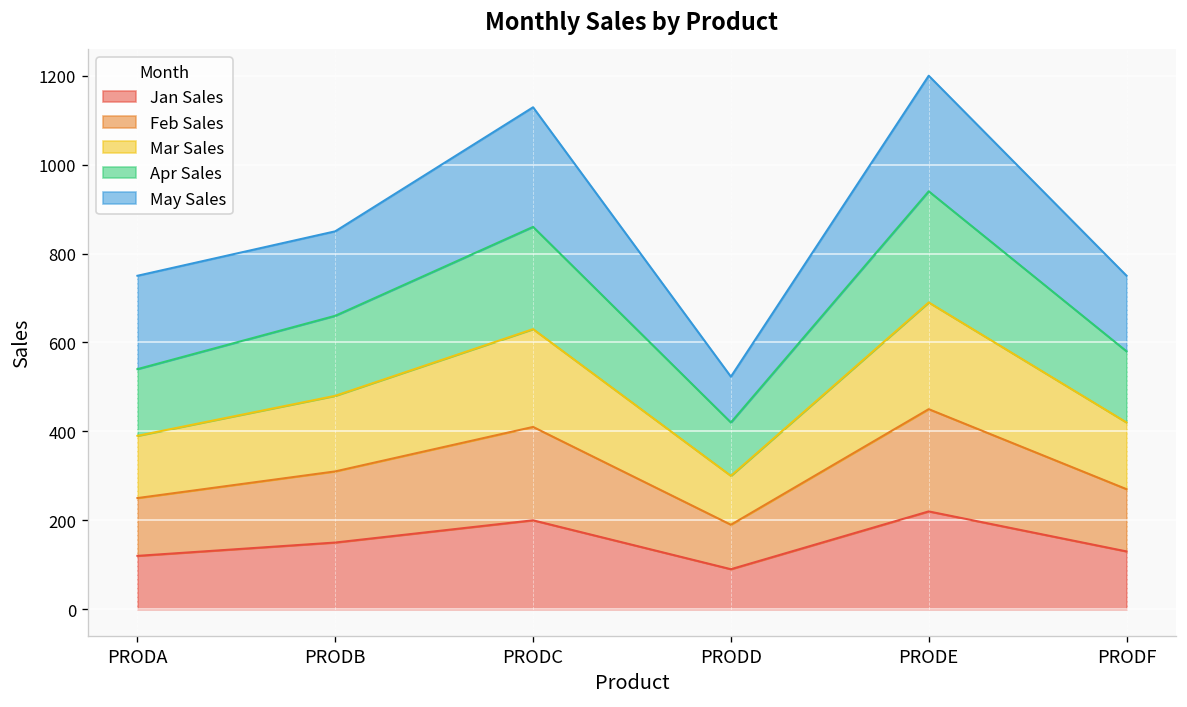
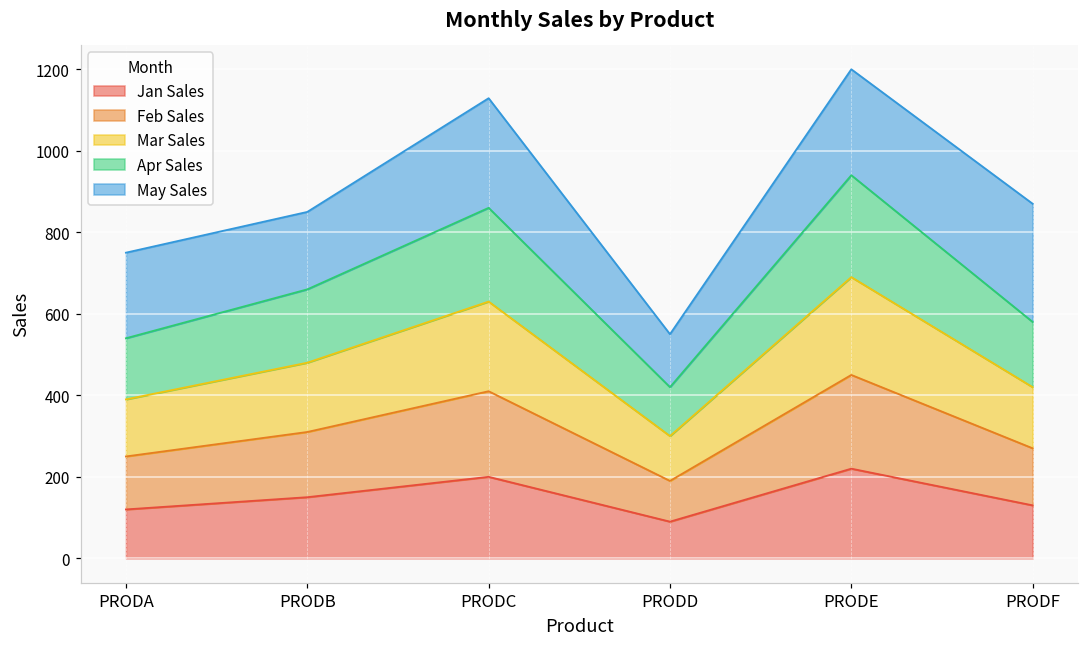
May Sales, PRODD: 100 -> 130
May Sales, PRODF: 170 -> 290
